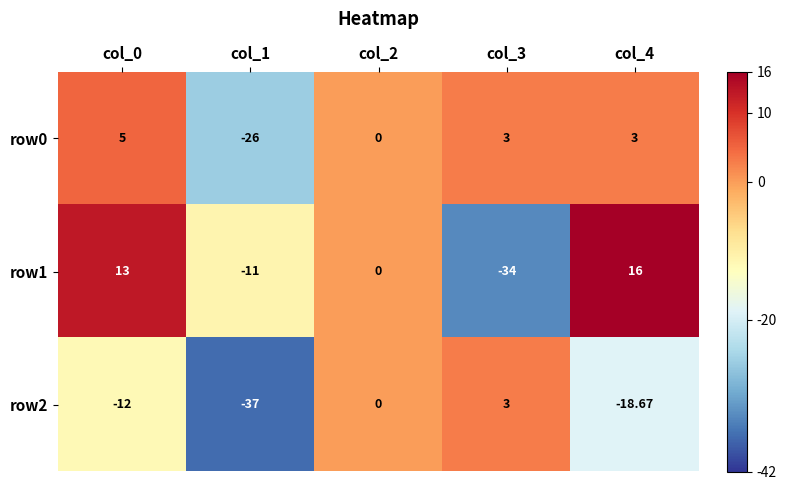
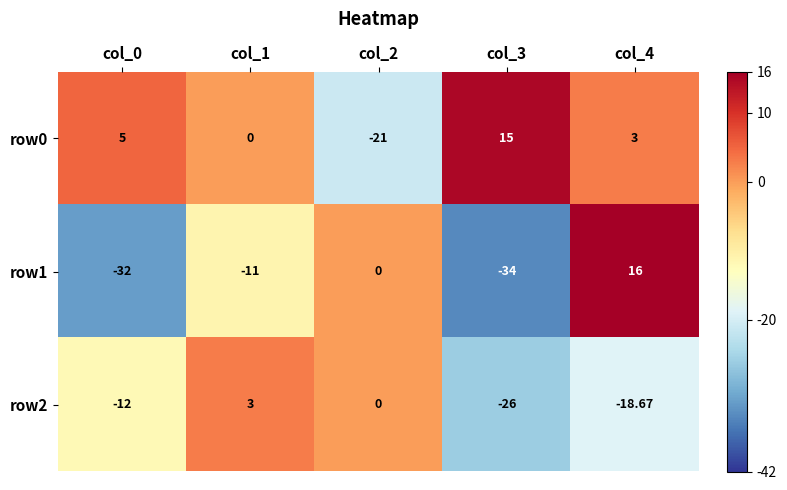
row0, col_1: -26 -> 0
row0, col_2: 0 -> -21
row0, col_3: 3 -> 15
row1, col_0: 13 -> -32
row2, col_1: -37 -> 3
row2, col_3: 3 -> -26
